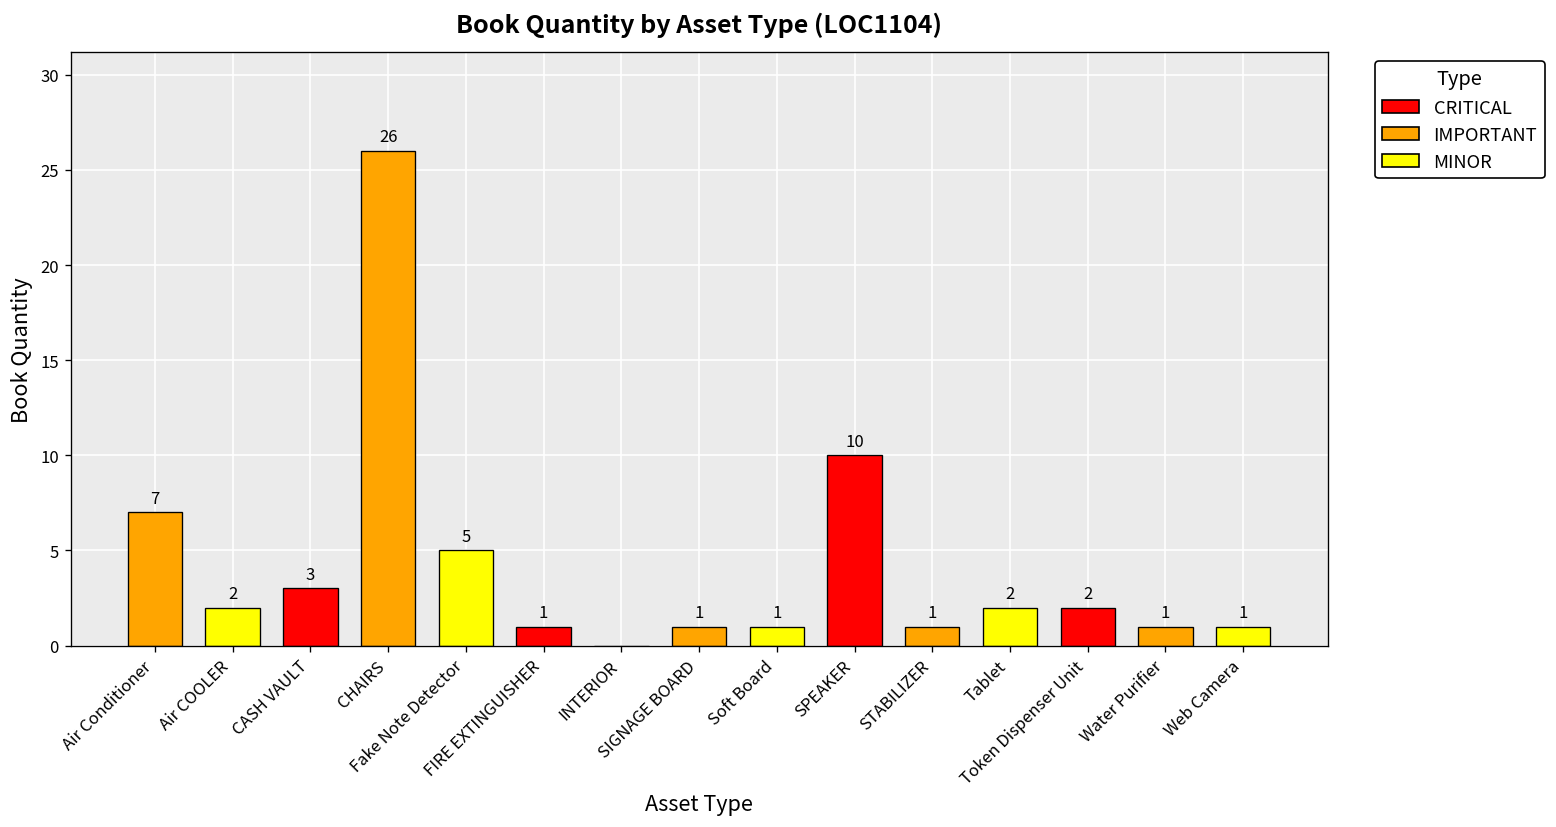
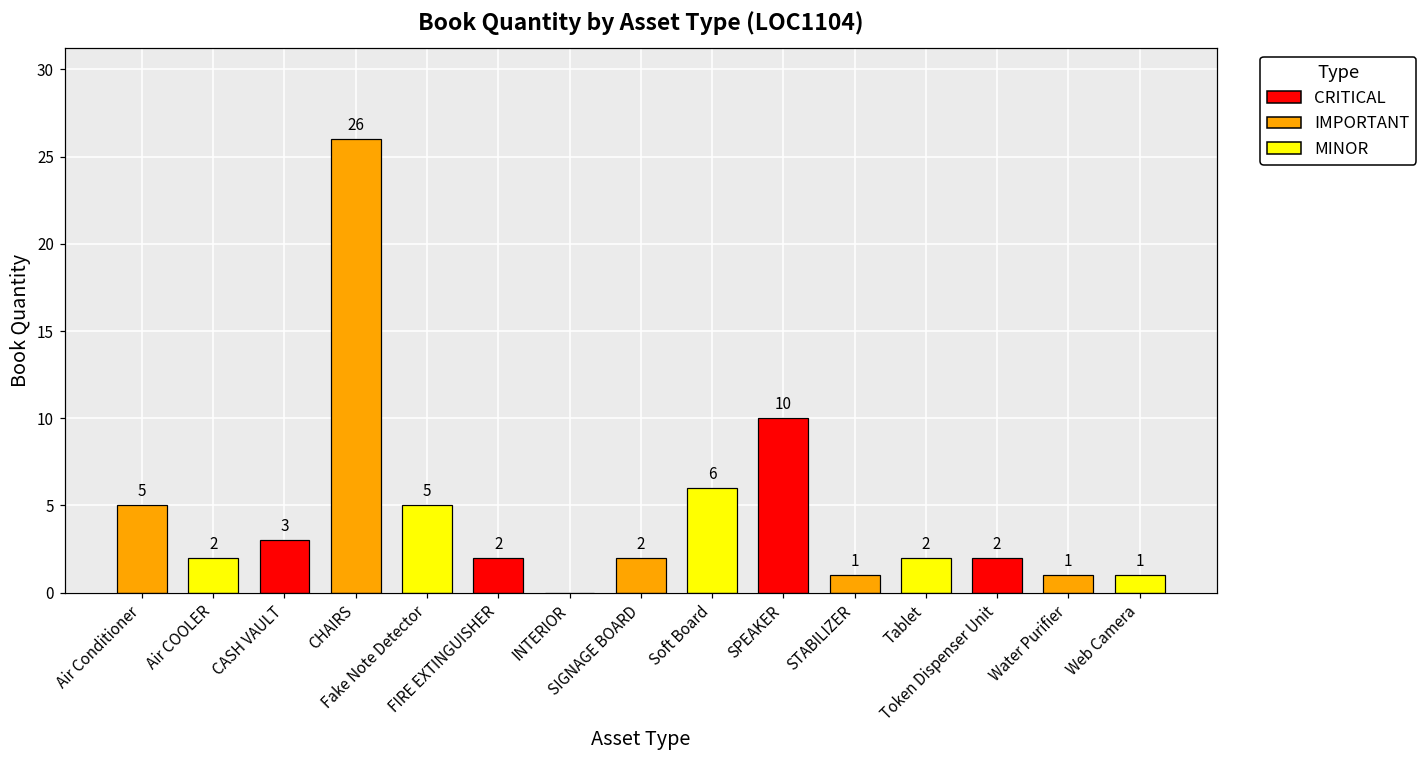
Air Conditioner: 7 -> 5
FIRE EXTINGUISHER: 1 -> 2
SIGNAGE BOARD: 1 -> 2
Soft Board: 1 -> 6
